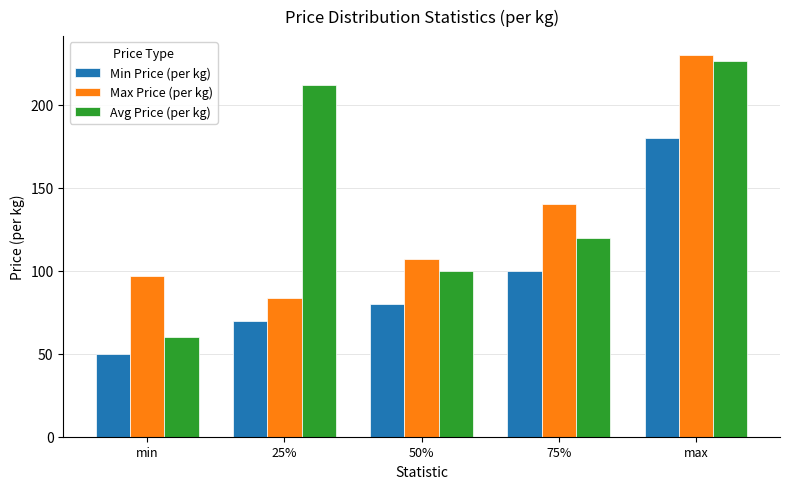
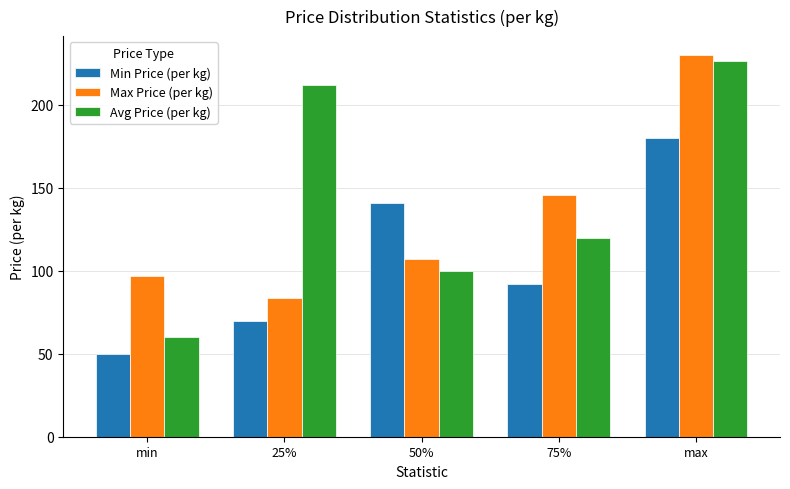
Min Price (per kg), 50%: 80 -> 141
Min Price (per kg), 75%: 100 -> 92
Max Price (per kg), 75%: 140 -> 146
